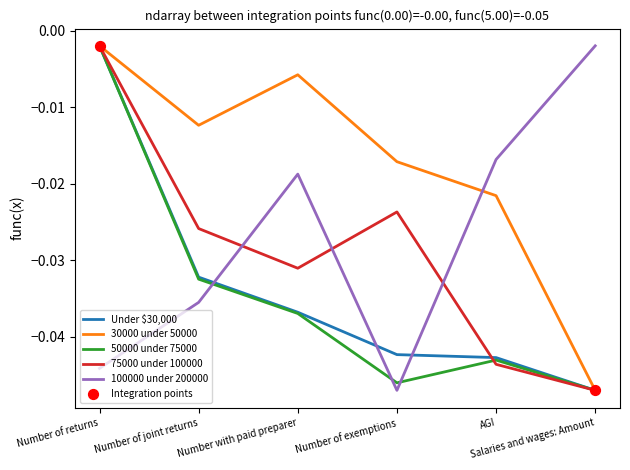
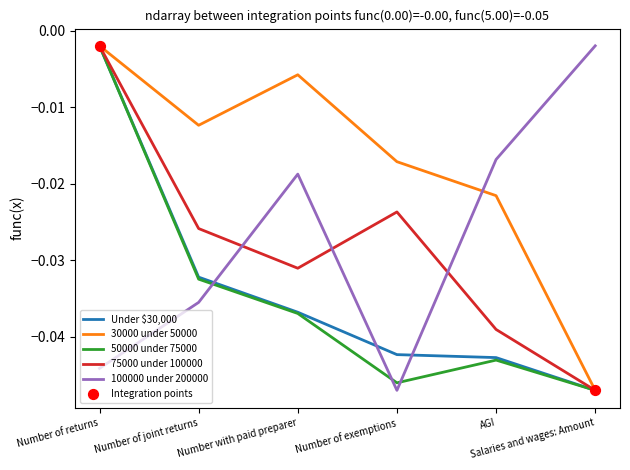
75000 under 100000, AGI: -0.044 -> -0.039
